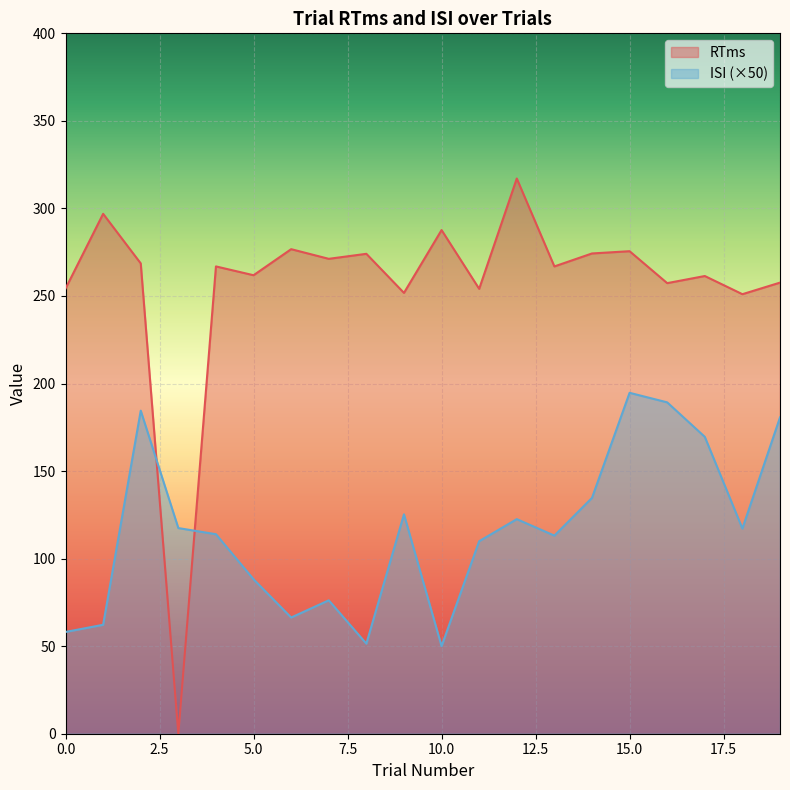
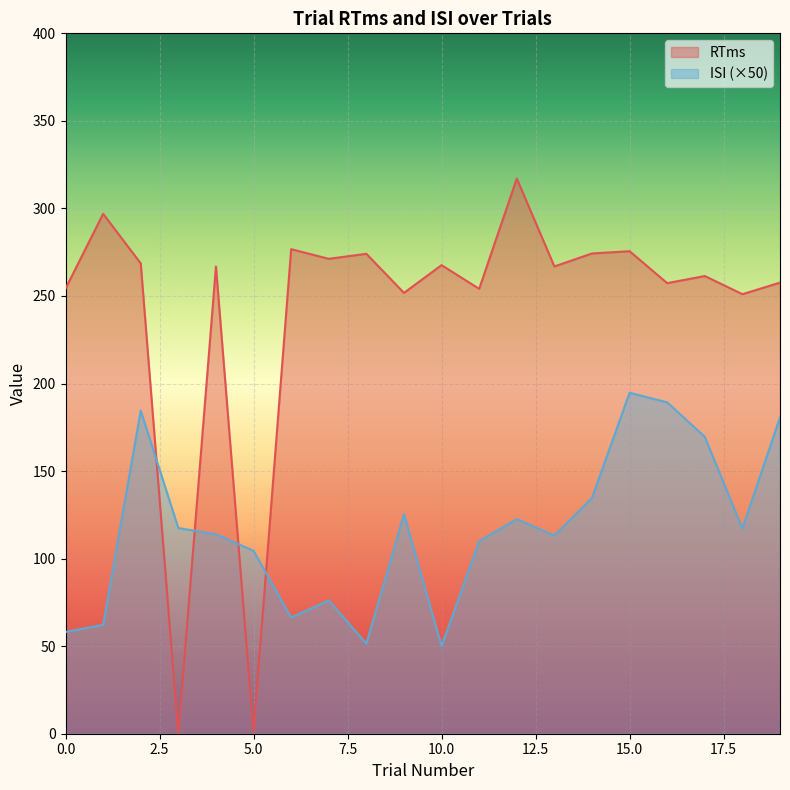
RTms, 5.0: 262 -> 1
ISI (×50), 5.0: 88 -> 104
RTms, 10.0: 288 -> 268
